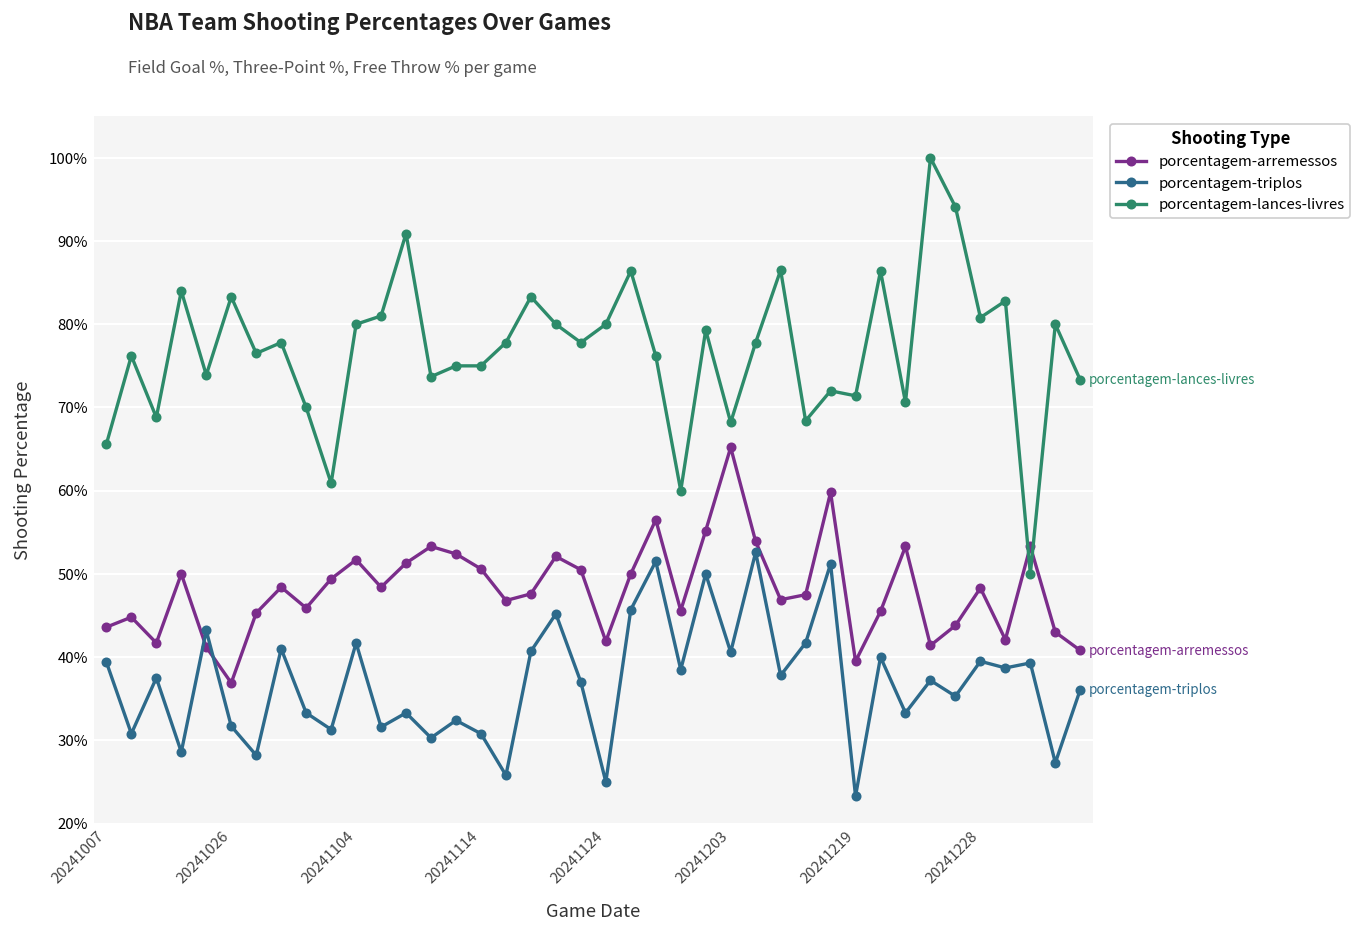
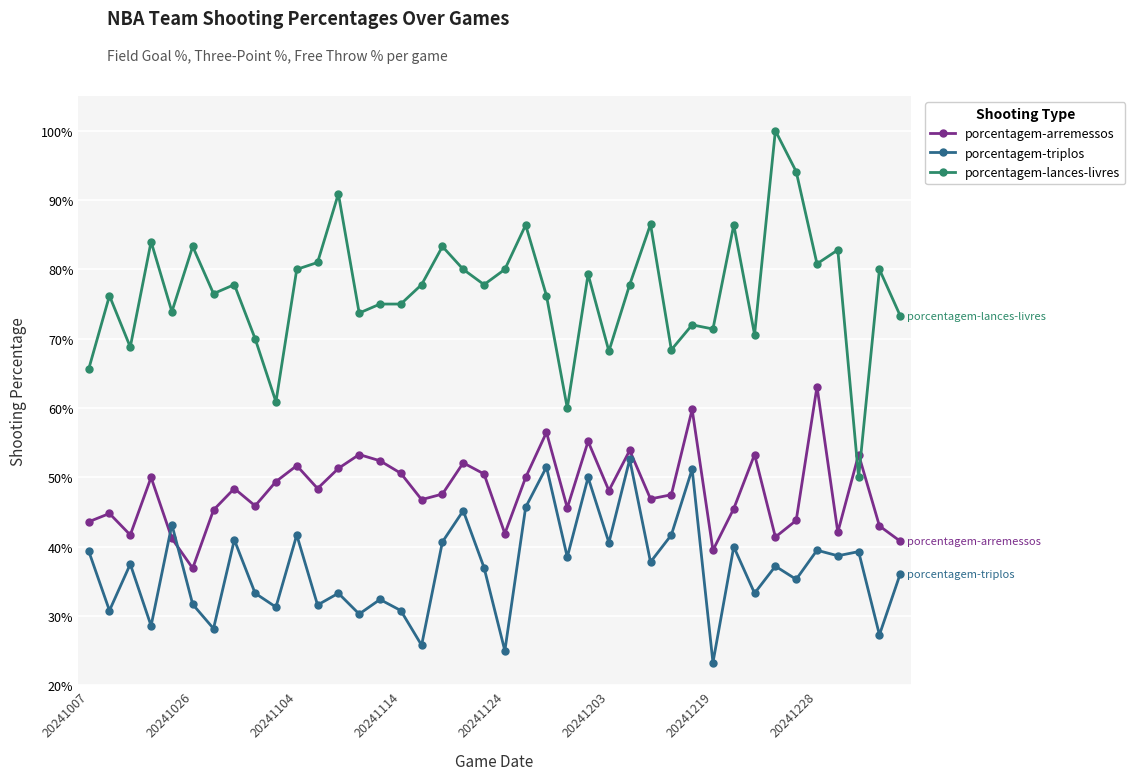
porcentagem-arremessos, 20241203: 65% -> 48%
porcentagem-arremessos, 20241228: 48% -> 63%
